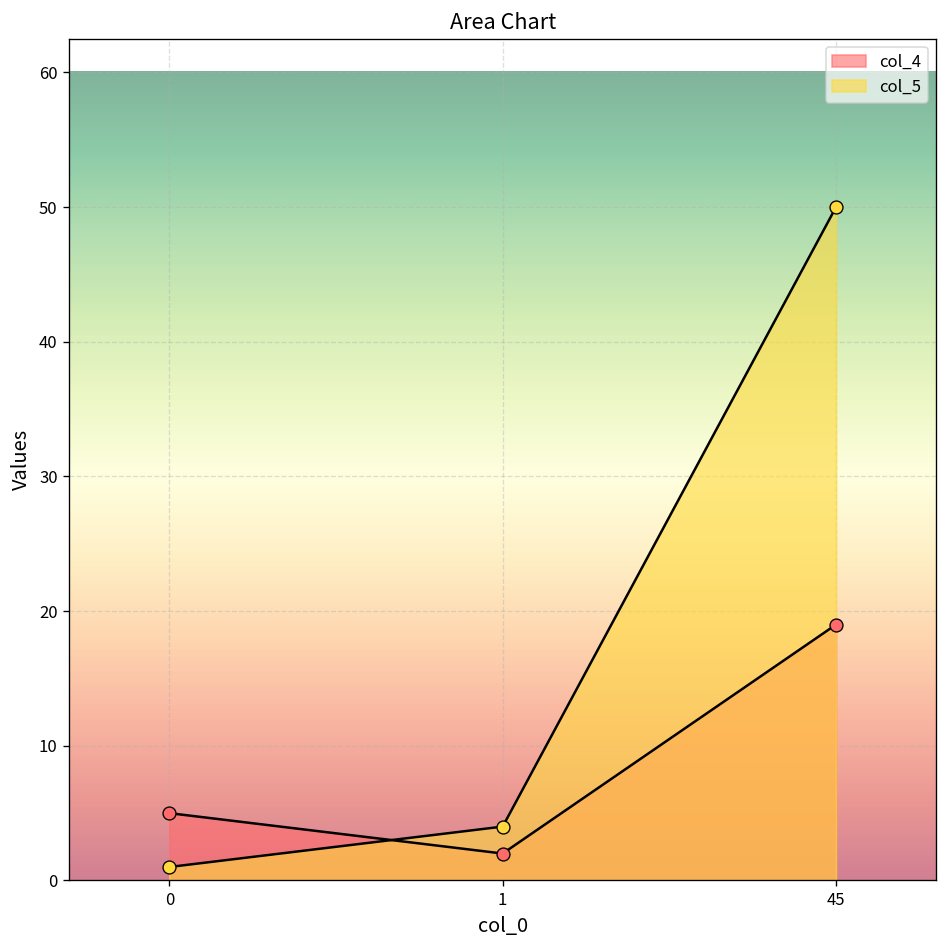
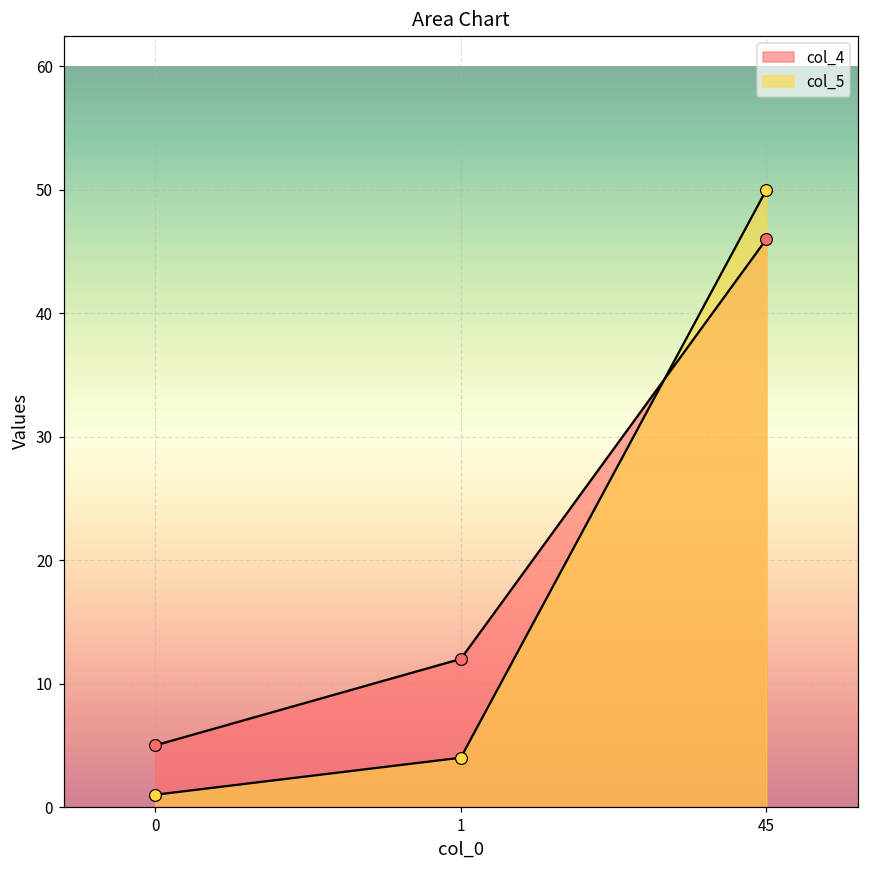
col_4, 1: 2 -> 12
col_4, 45: 19 -> 46
